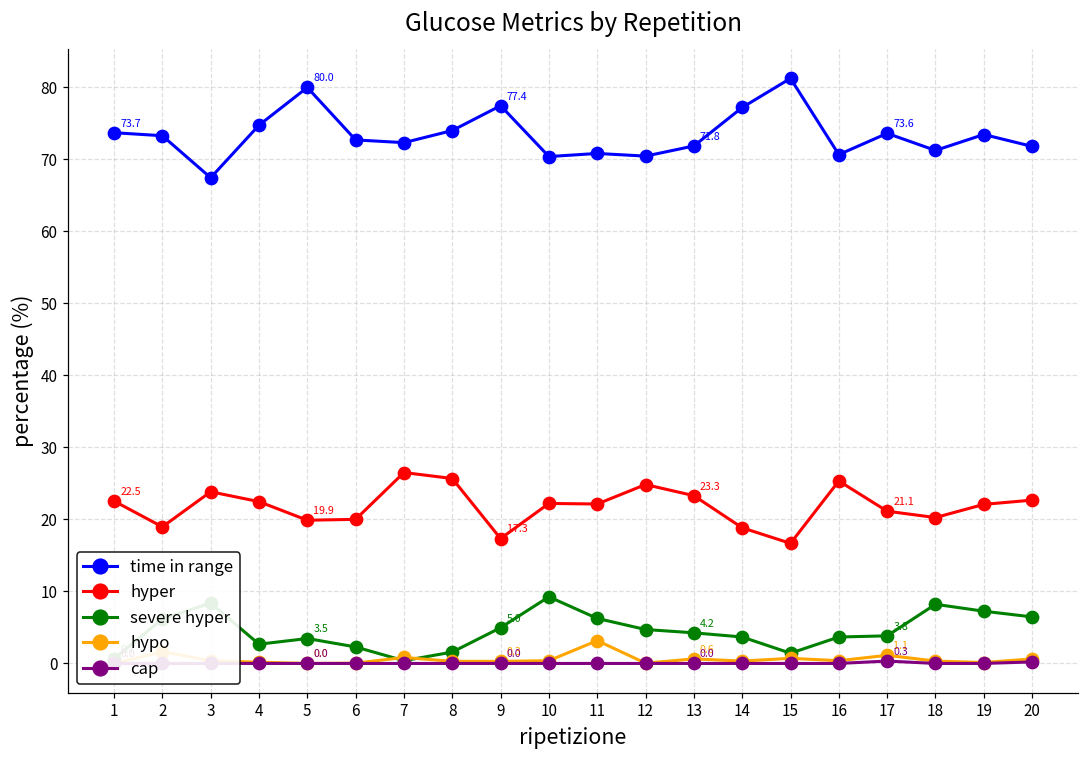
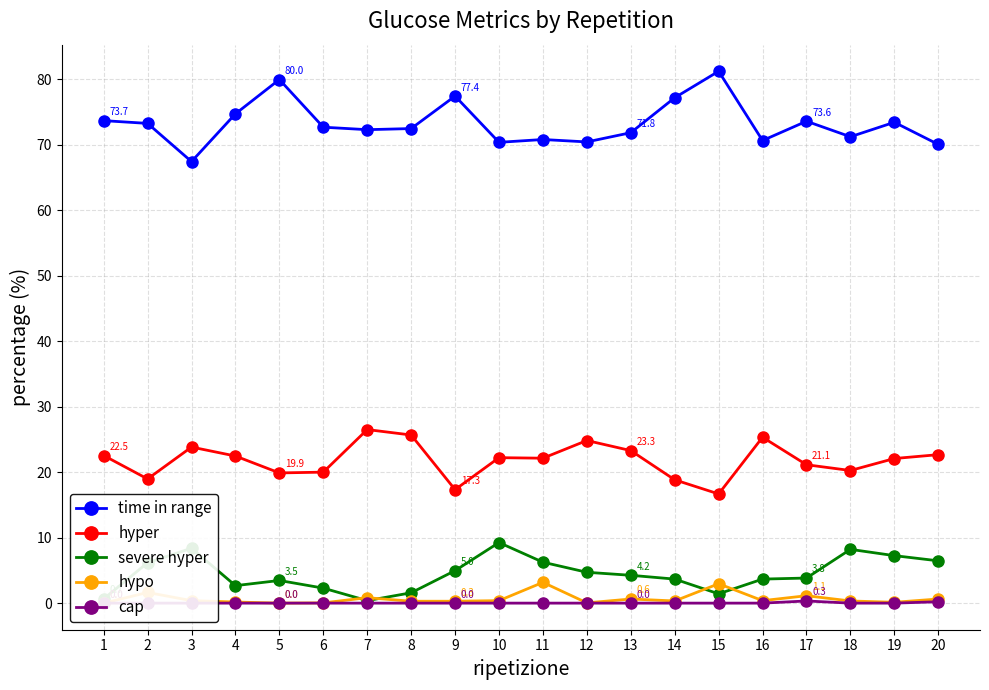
time in range, 8: 74 -> 72
hypo, 15: 1 -> 3
time in range, 20: 72 -> 70
